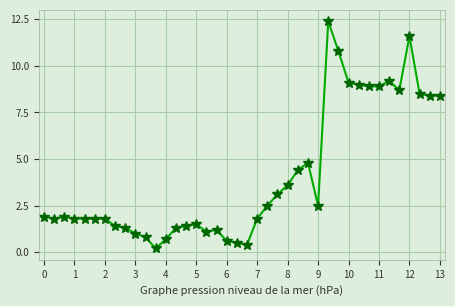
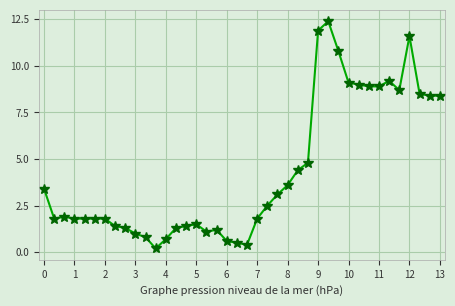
0: 1.9 -> 3.4
9: 2.5 -> 11.9
